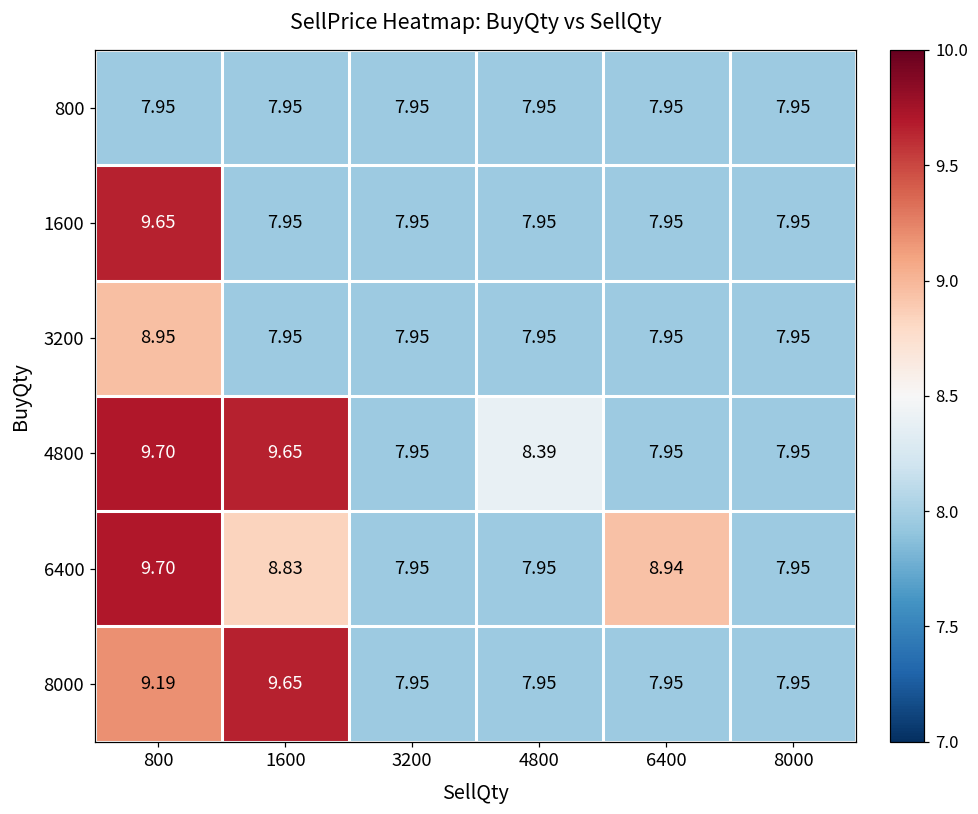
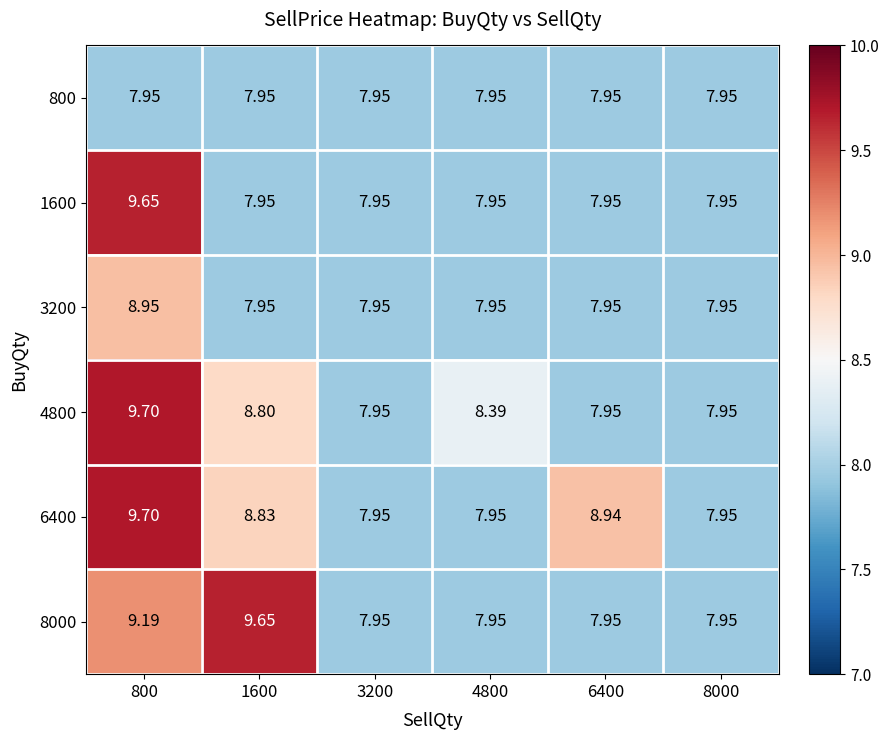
4800, 1600: 9.65 -> 8.80
